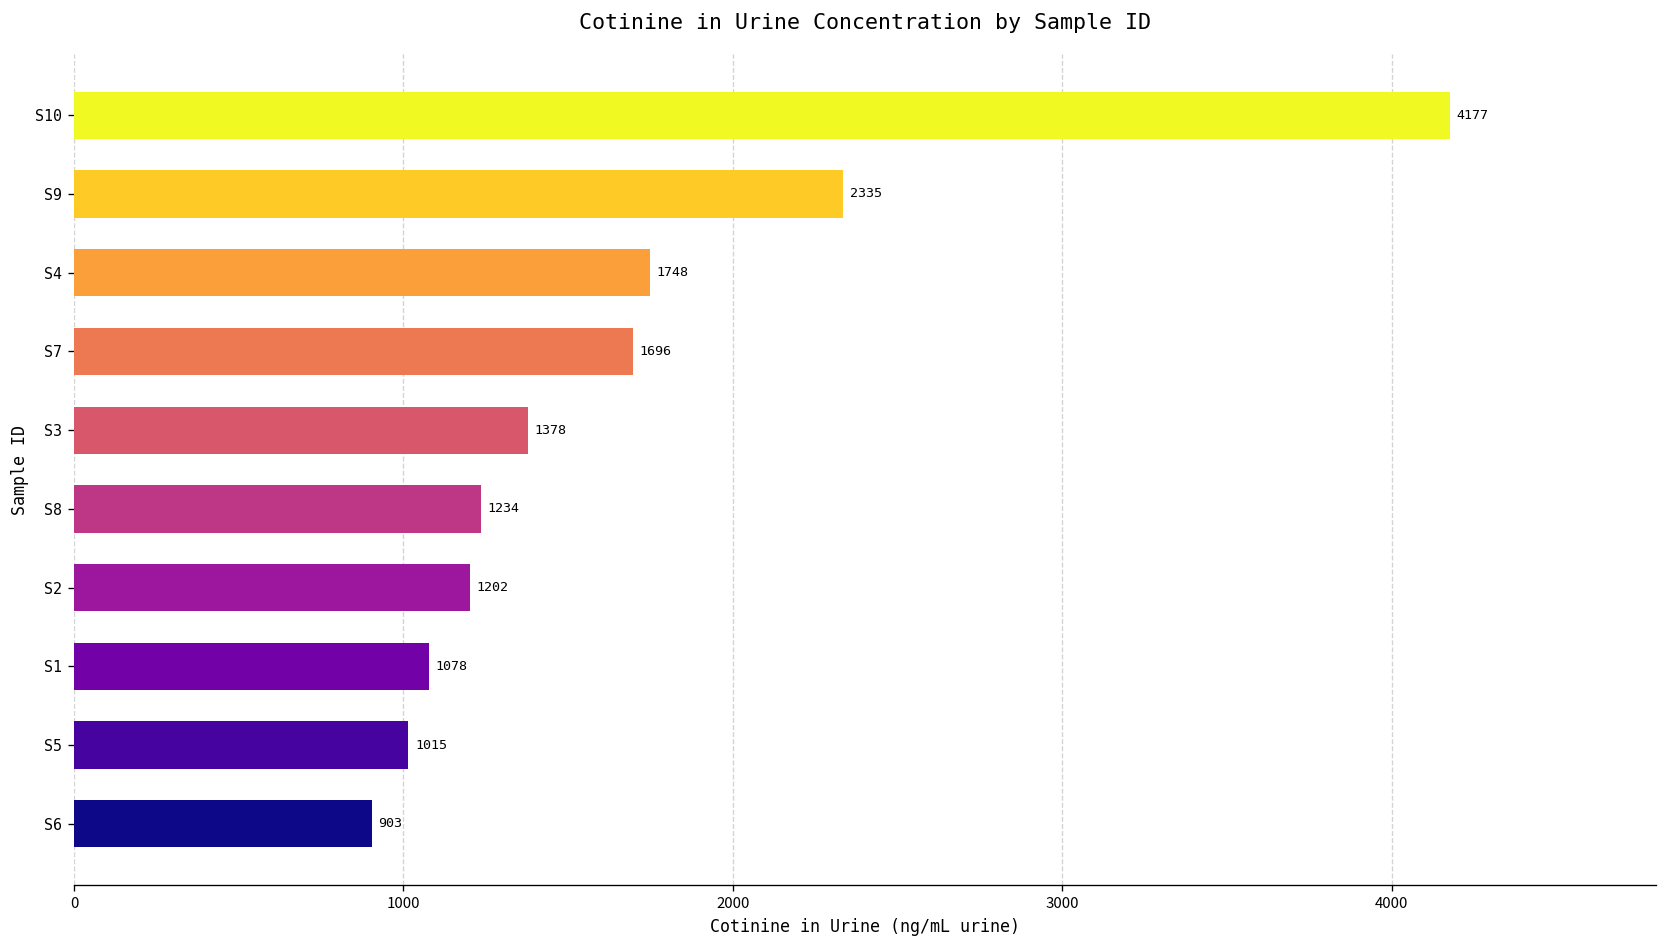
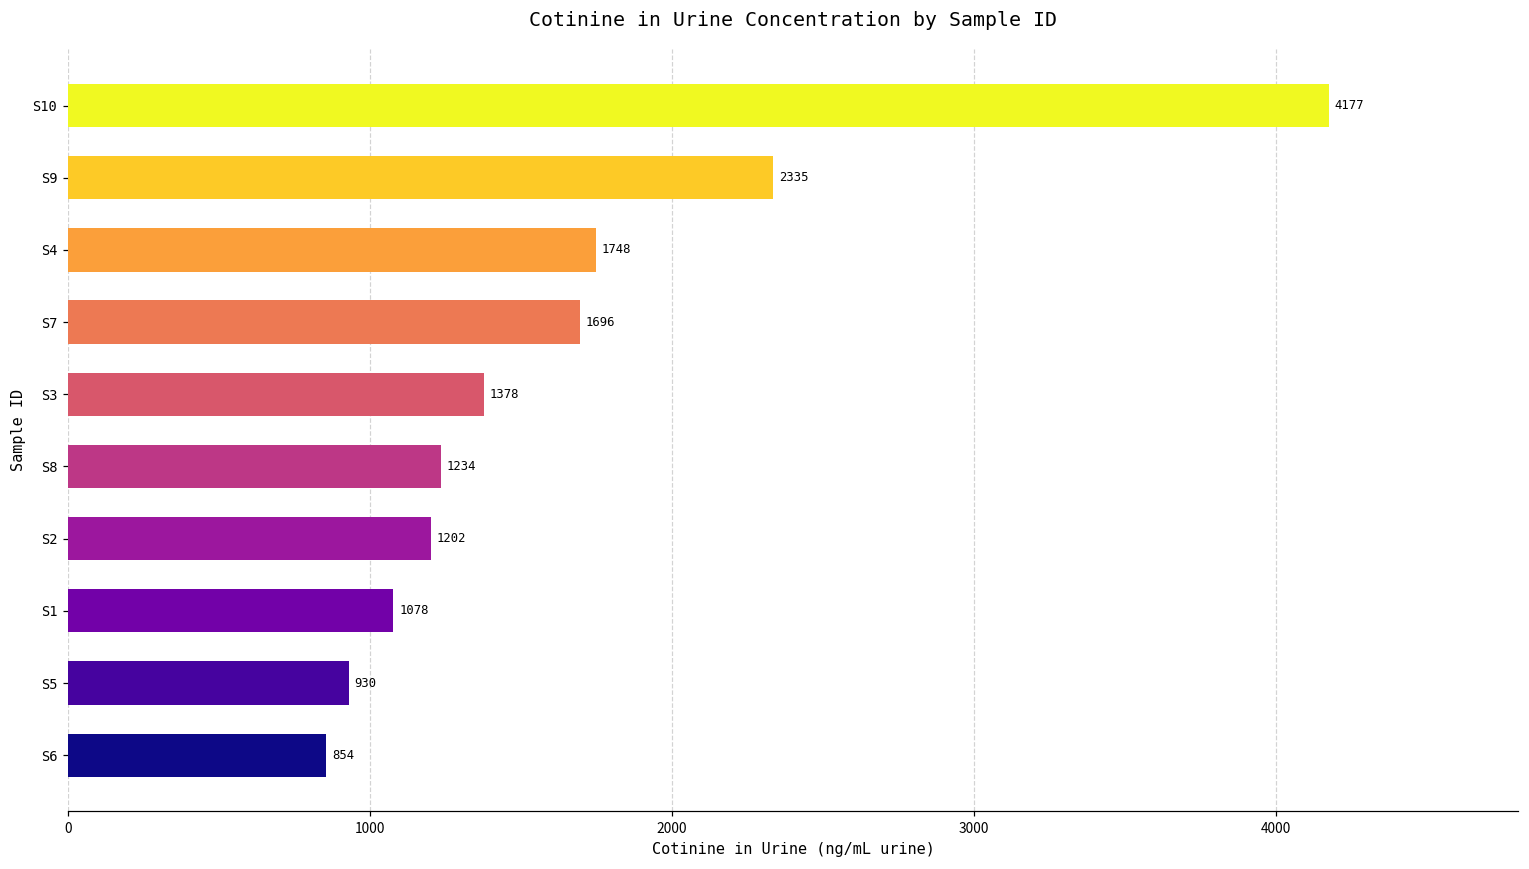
S5: 1015 -> 930
S6: 903 -> 854
